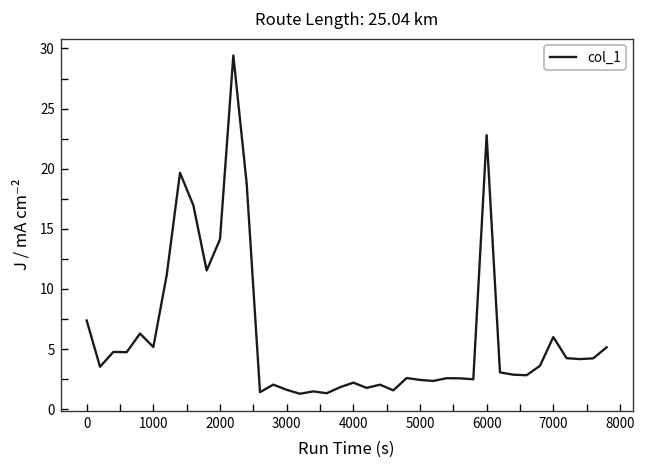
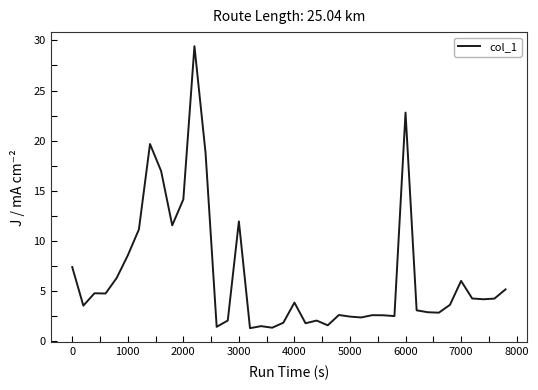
1000: 5.2 -> 8.5
3000: 1.6 -> 11.9
4000: 2.2 -> 3.8
